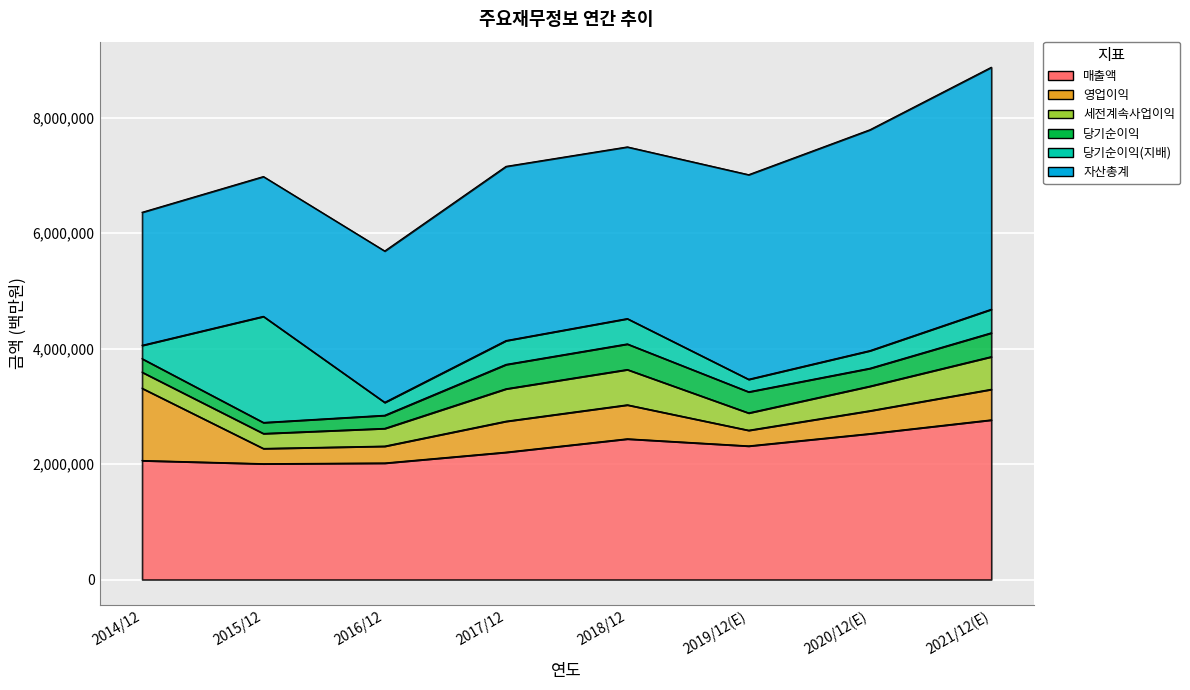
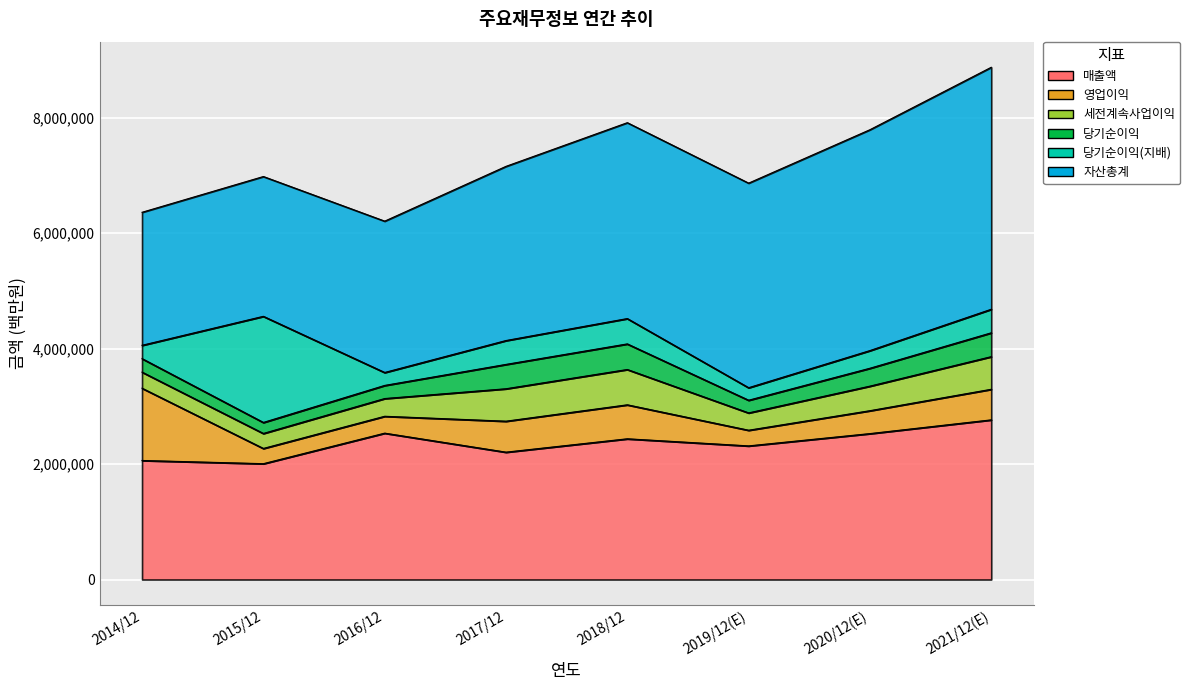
매출액, 2016/12: 2,000,000 -> 2,500,000
자산총계, 2018/12: 3,000,000 -> 3,400,000
당기순이익, 2019/12(E): 400,000 -> 200,000
